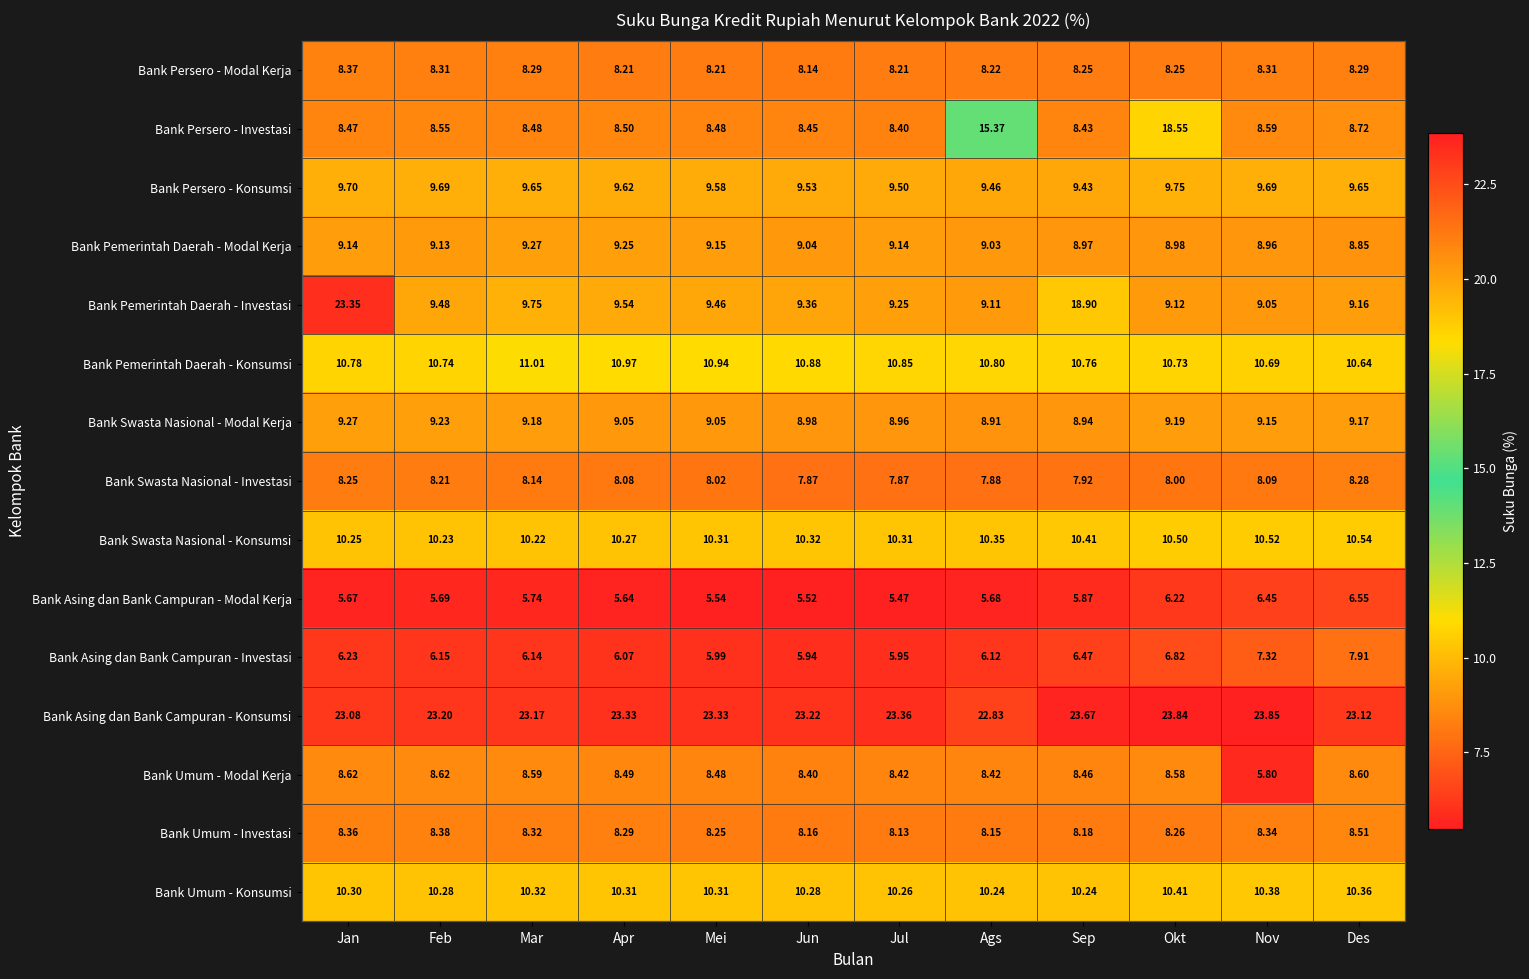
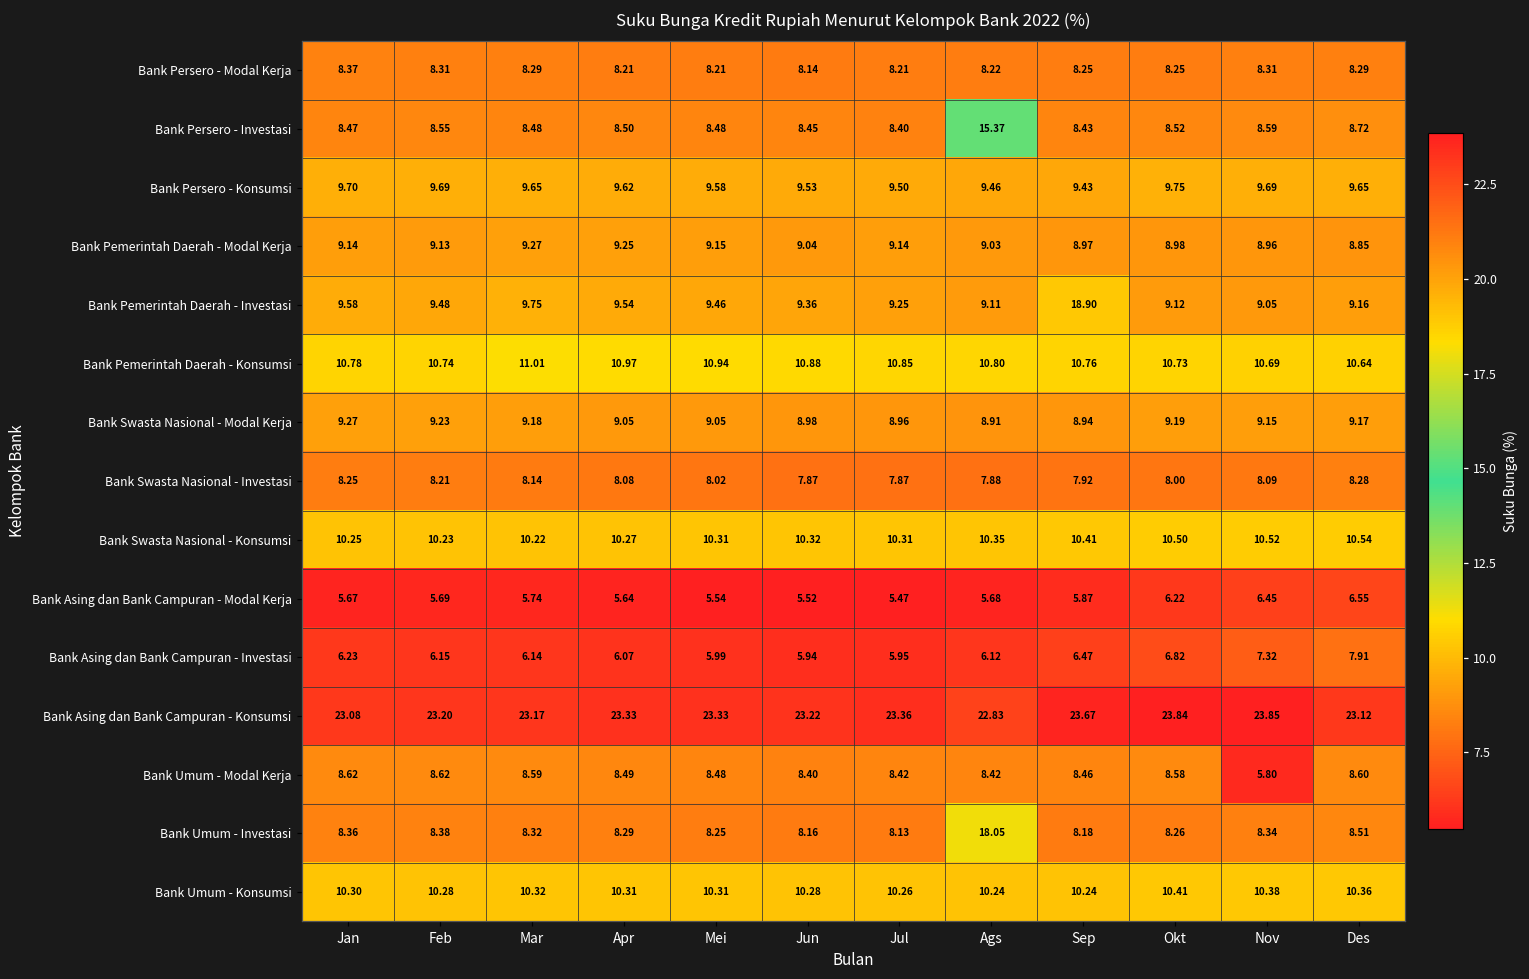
Bank Persero - Investasi, Okt: 18.55 -> 8.52
Bank Pemerintah Daerah - Investasi, Jan: 23.35 -> 9.58
Bank Umum - Investasi, Ags: 8.15 -> 18.05
